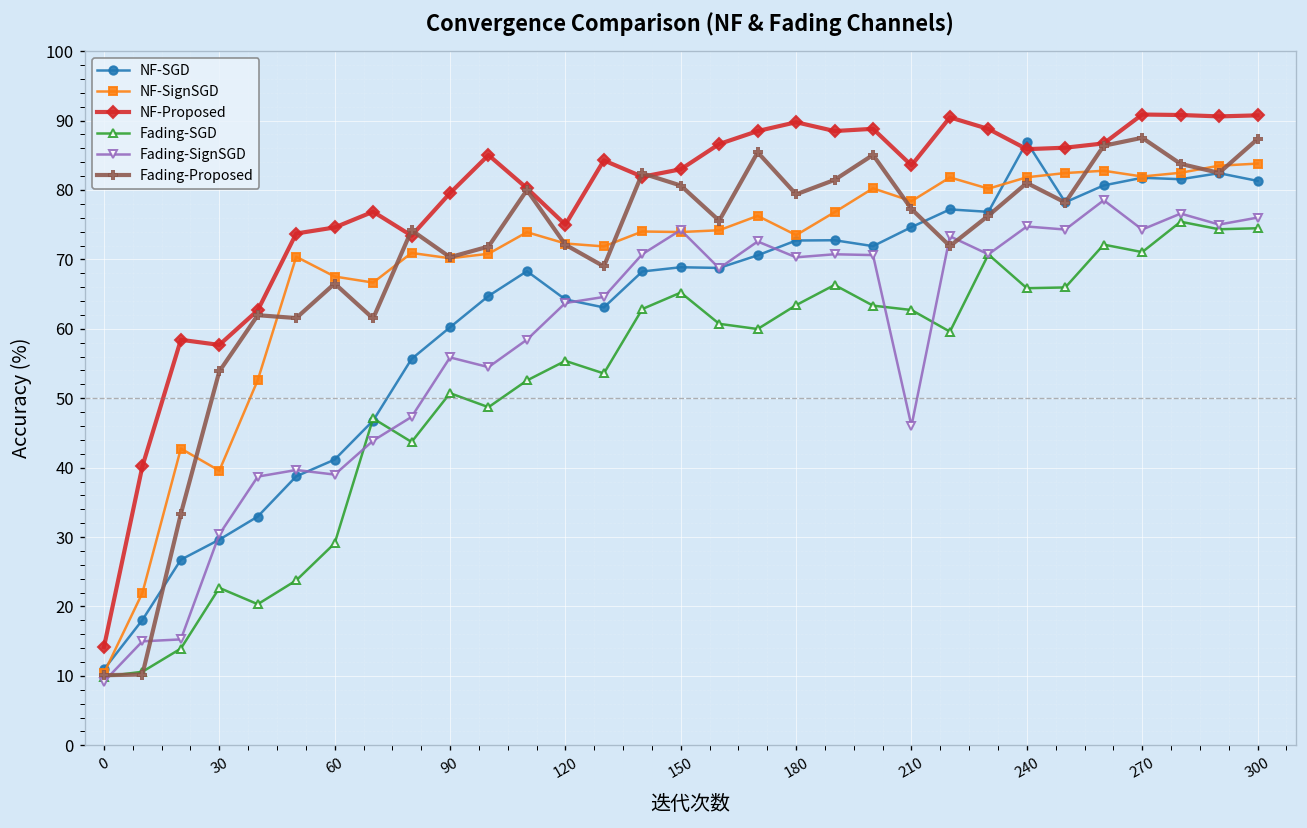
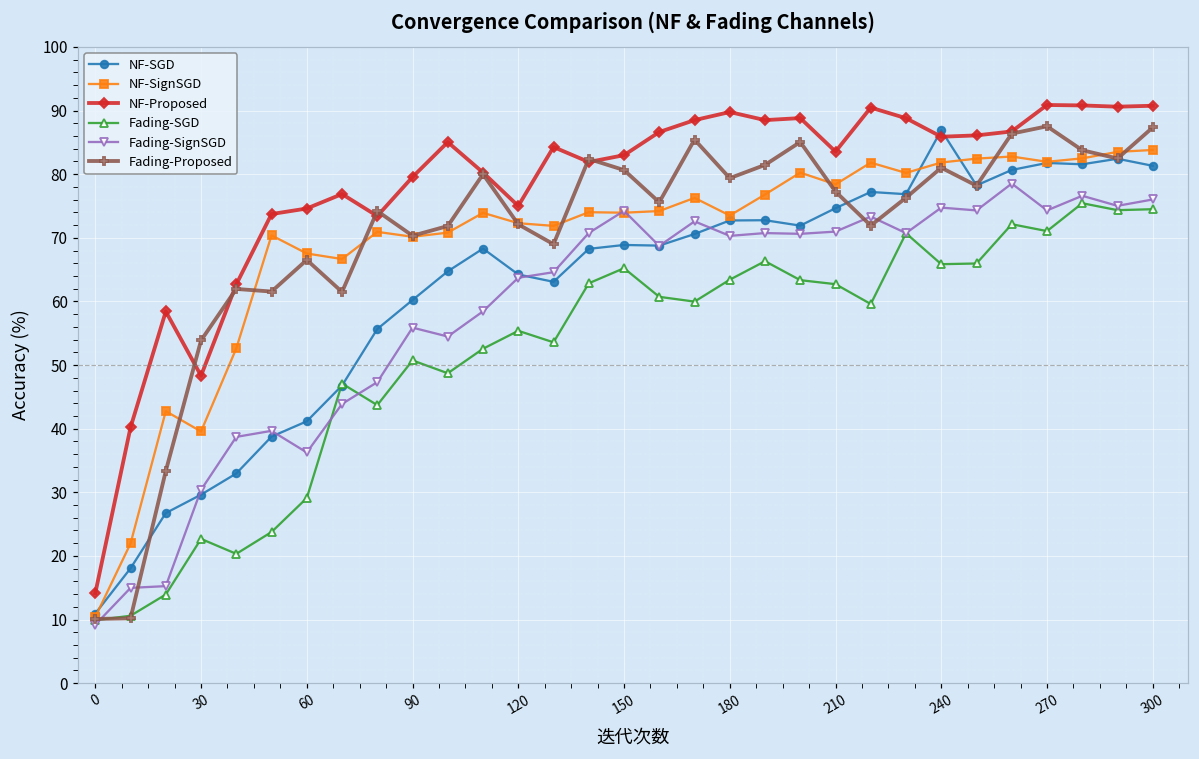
NF-Proposed, 30: 58 -> 48
Fading-SignSGD, 60: 39 -> 36
Fading-SignSGD, 210: 46 -> 71
